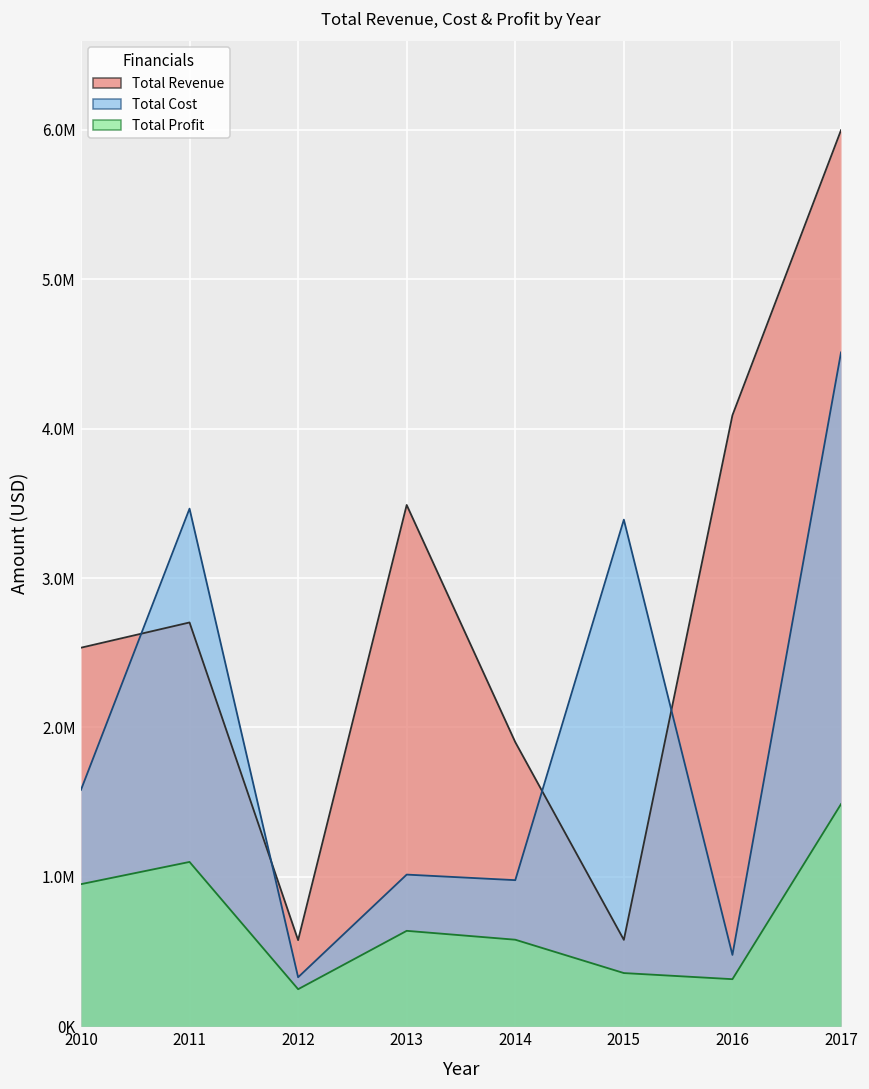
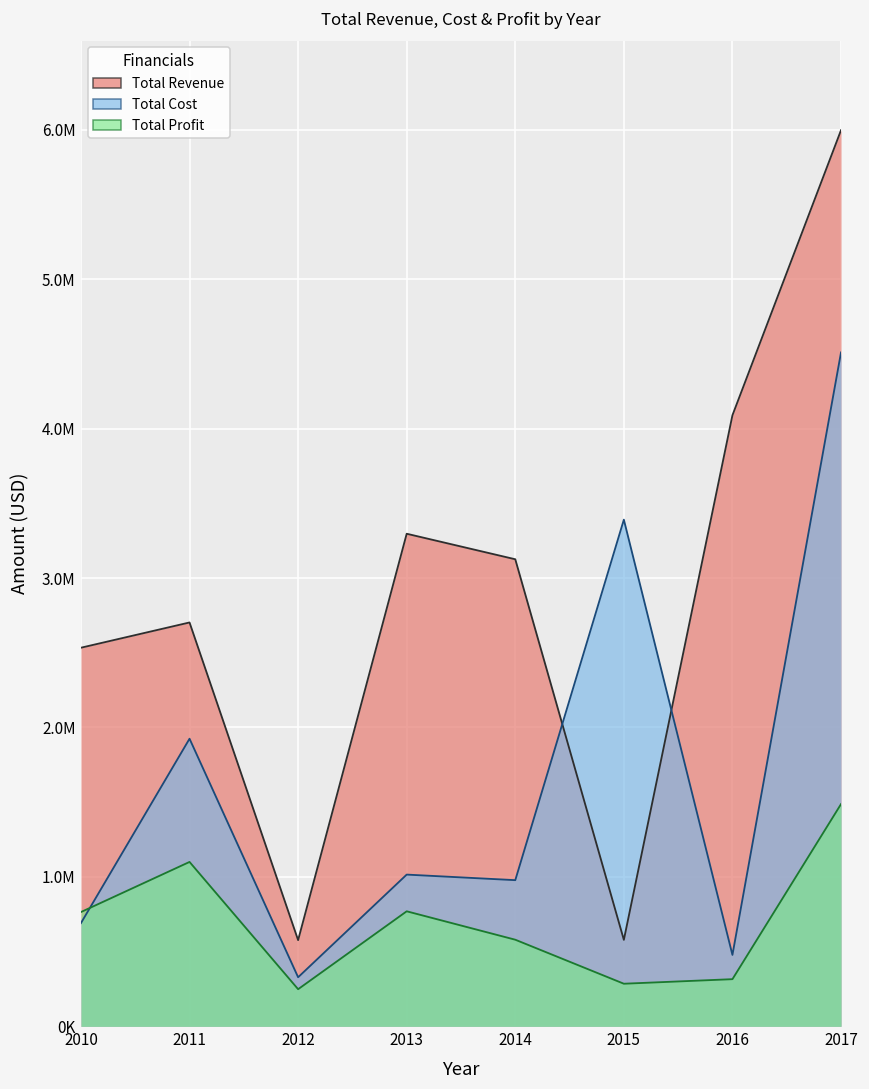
Total Cost, 2010: 1580000 -> 690000
Total Profit, 2010: 950000 -> 760000
Total Cost, 2011: 3460000 -> 1920000
Total Revenue, 2013: 3490000 -> 3300000
Total Profit, 2013: 640000 -> 770000
Total Revenue, 2014: 1900000 -> 3130000
Total Profit, 2015: 360000 -> 290000
